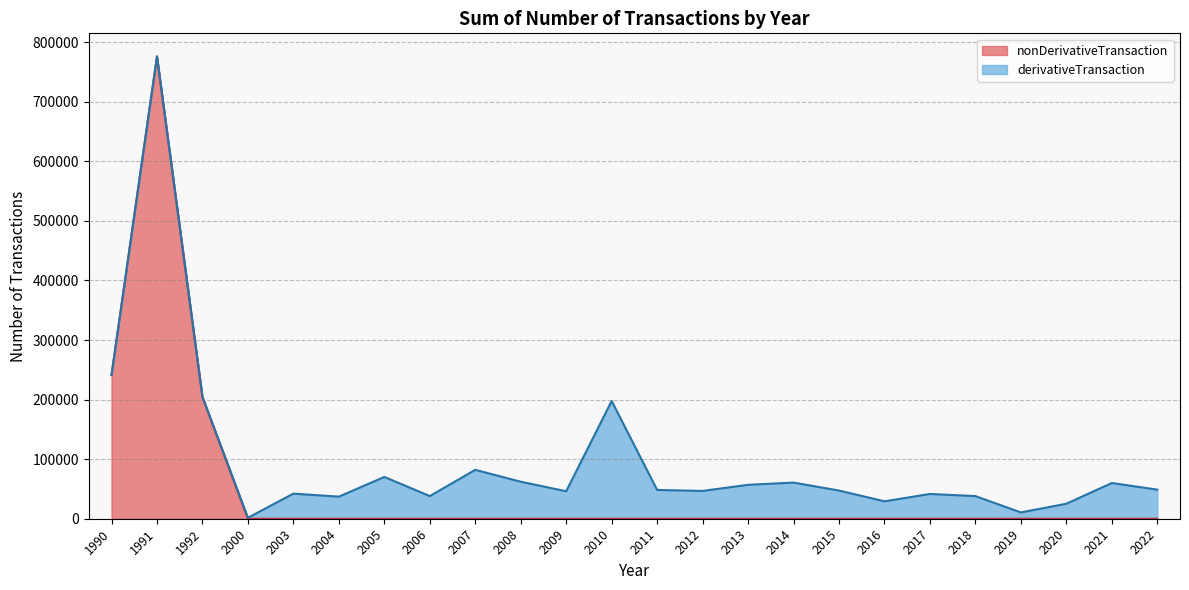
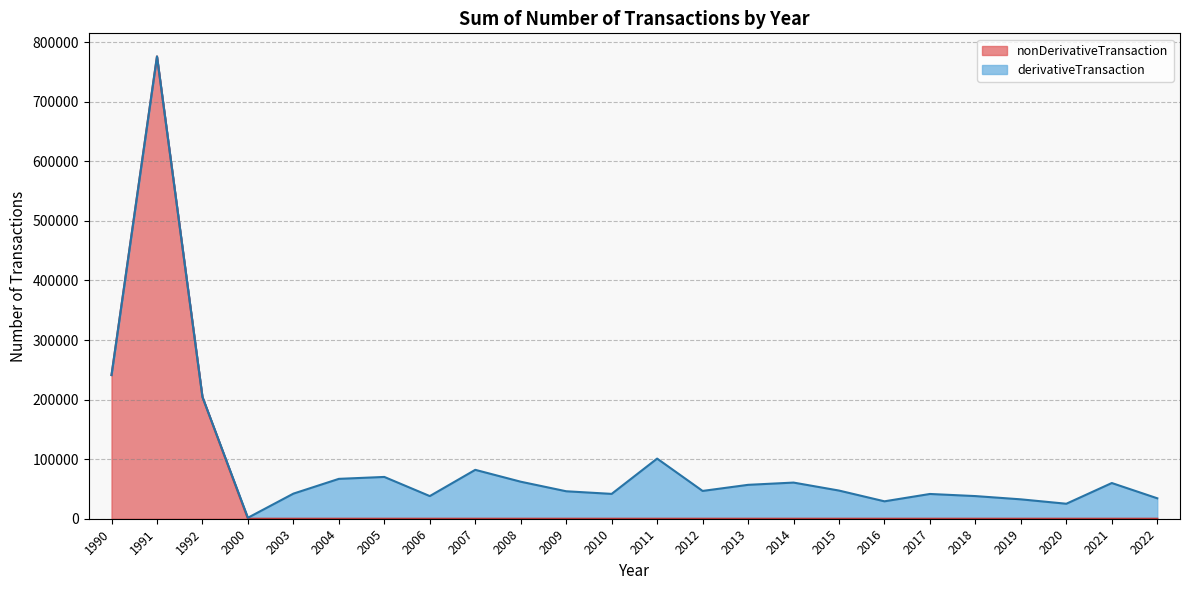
derivativeTransaction, 2004: 40000 -> 70000
derivativeTransaction, 2010: 200000 -> 40000
derivativeTransaction, 2011: 50000 -> 100000
derivativeTransaction, 2019: 10000 -> 30000
derivativeTransaction, 2022: 50000 -> 30000
